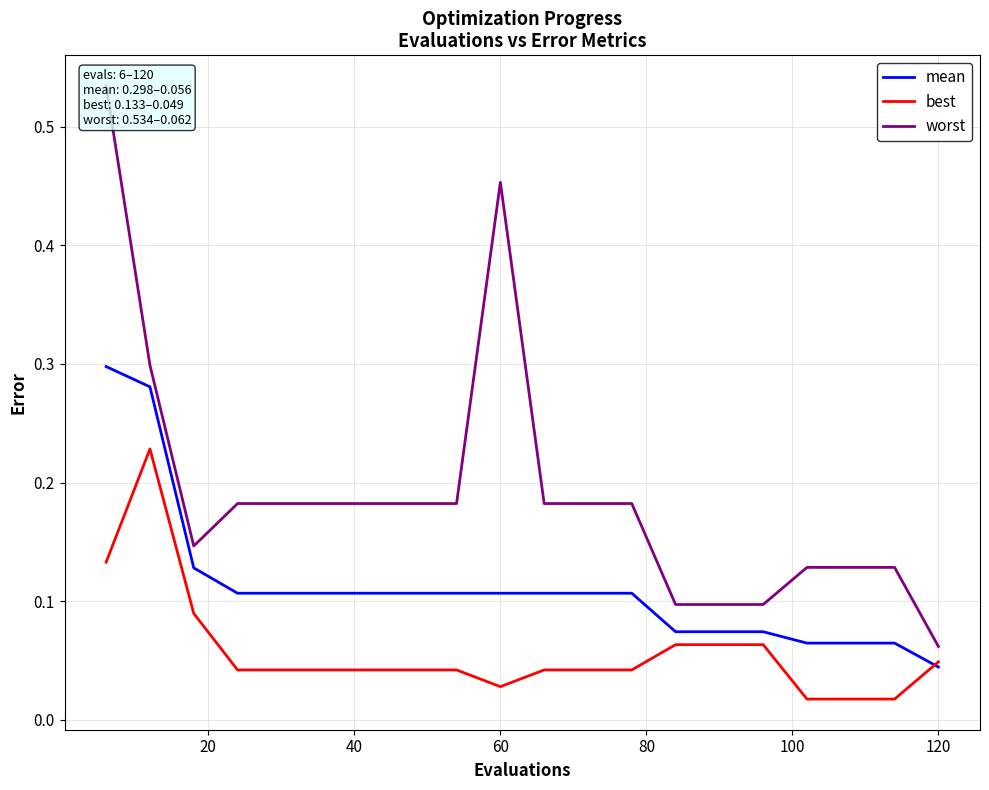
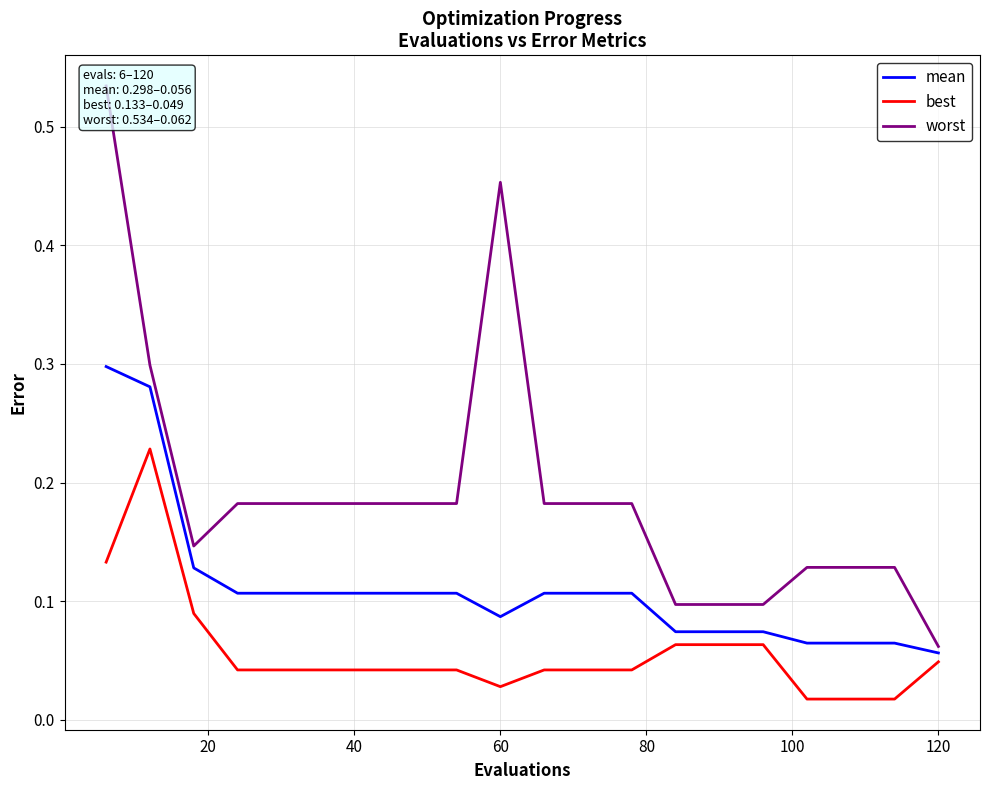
mean, 60: 0.107 -> 0.087
mean, 120: 0.044 -> 0.056
